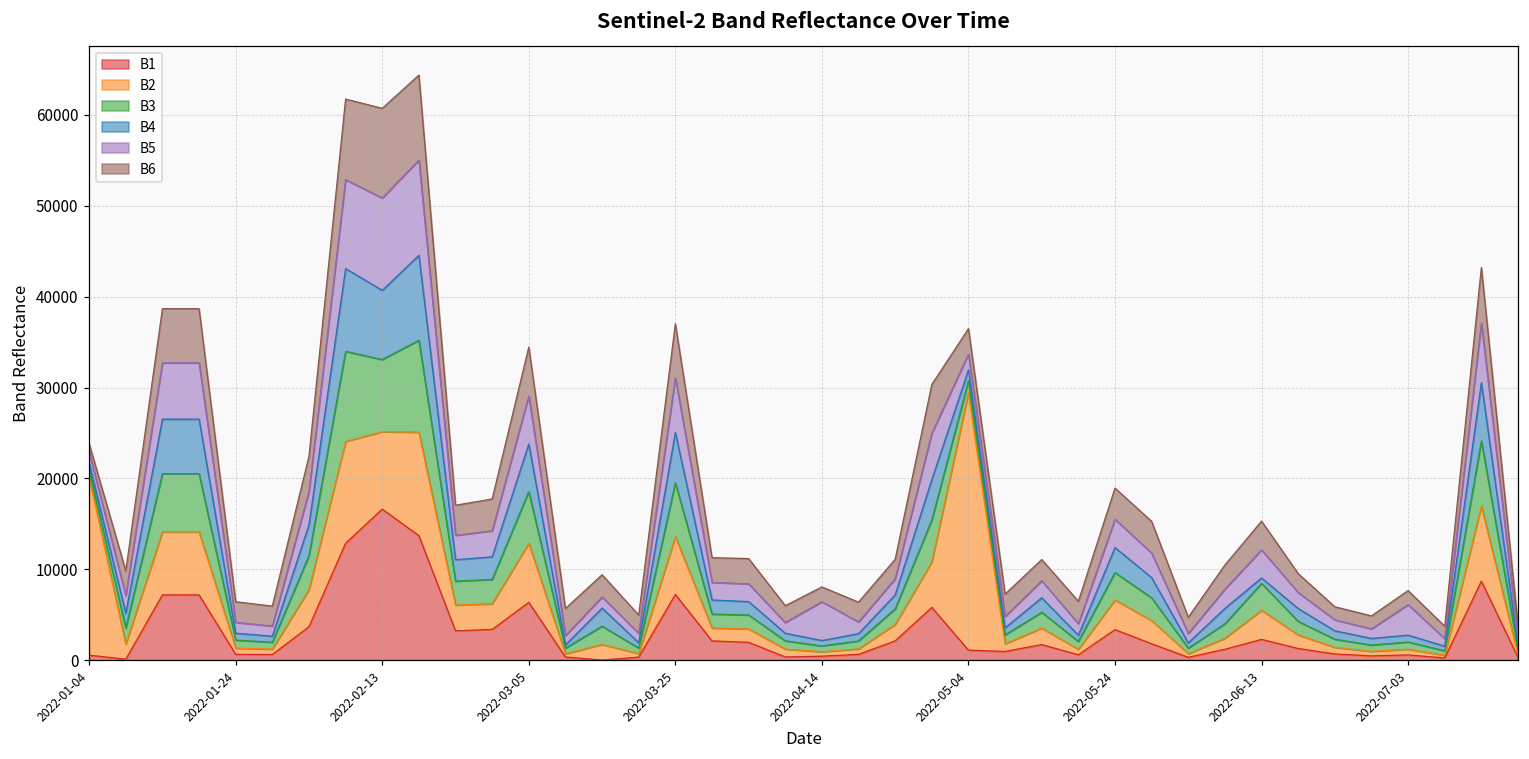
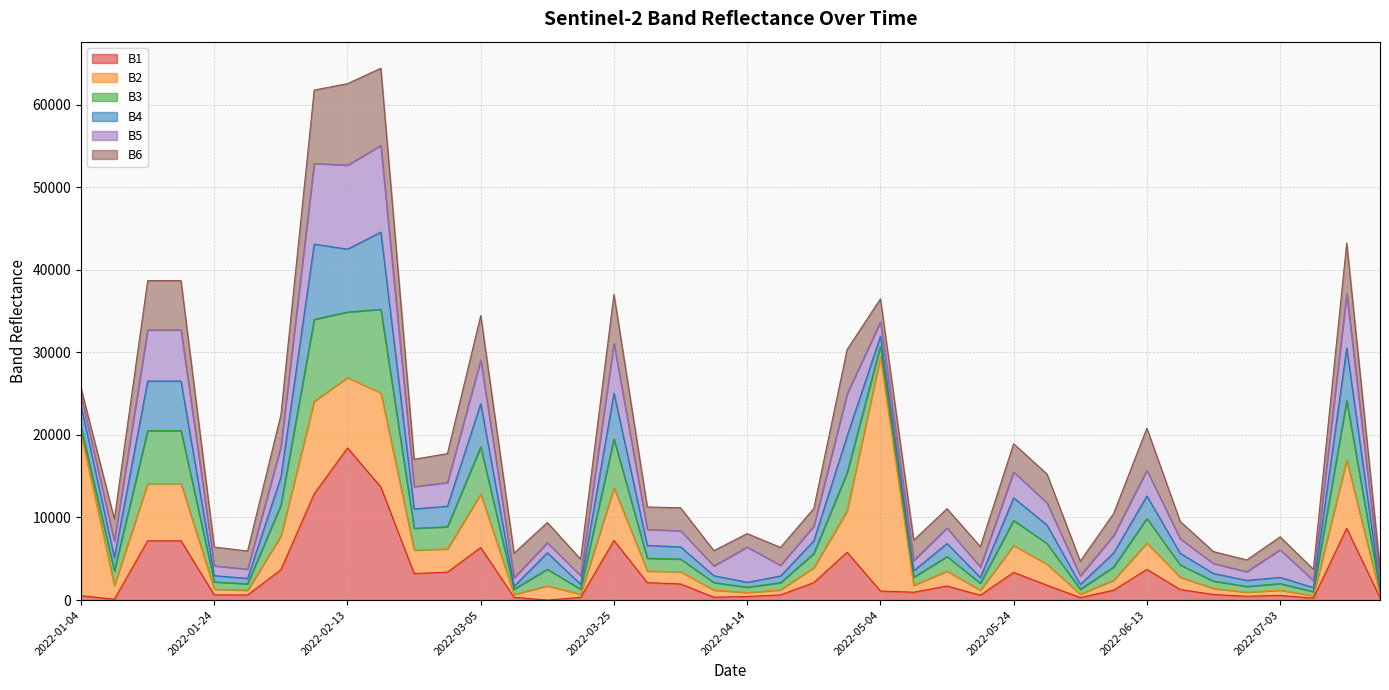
B4, 2022-01-04: 1000 -> 3000
B1, 2022-02-13: 17000 -> 18000
B1, 2022-06-13: 2000 -> 4000
B4, 2022-06-13: 1000 -> 3000
B6, 2022-06-13: 3000 -> 5000
